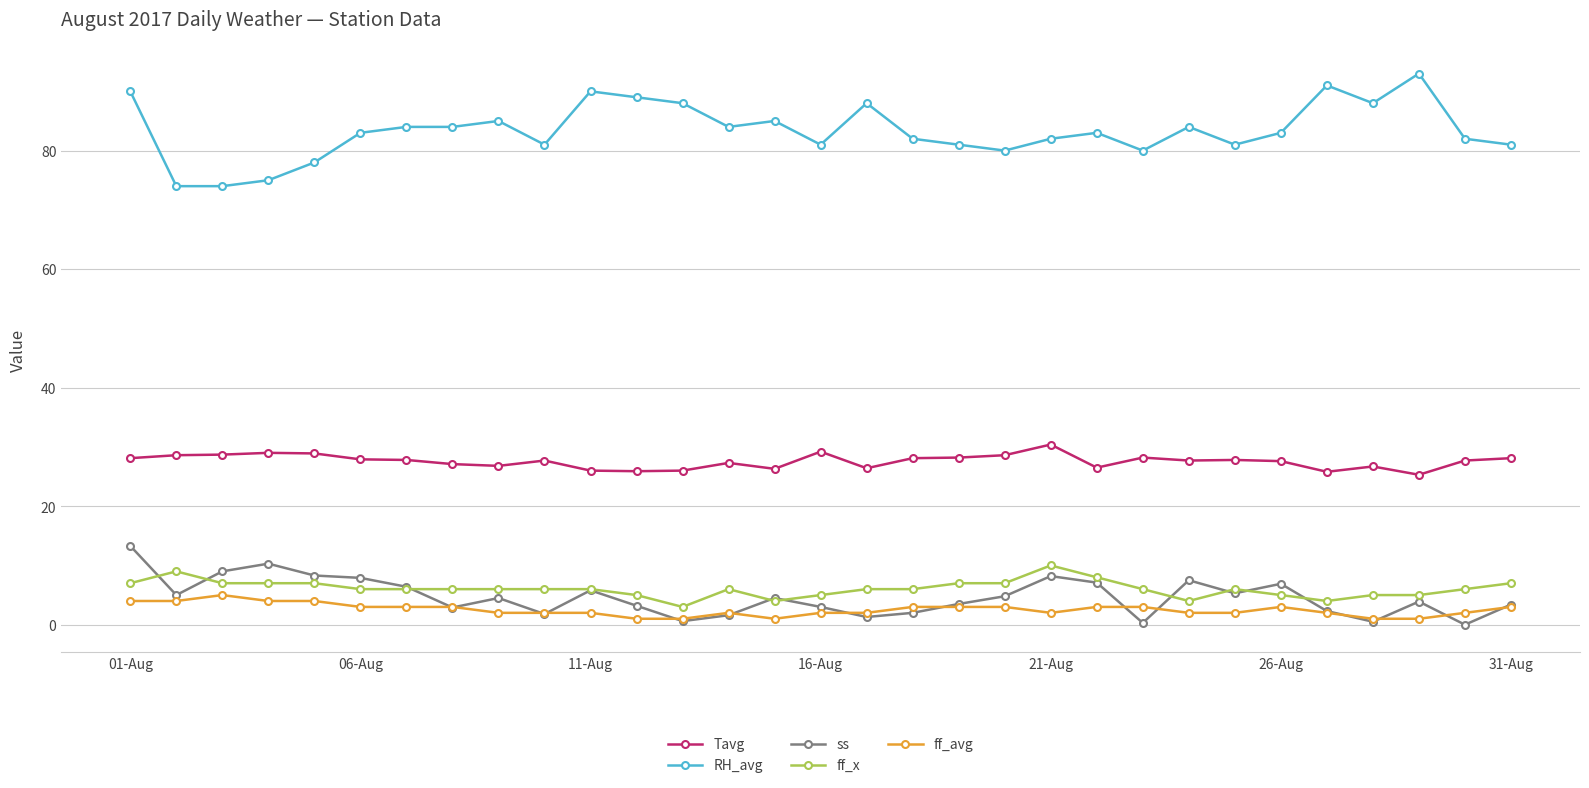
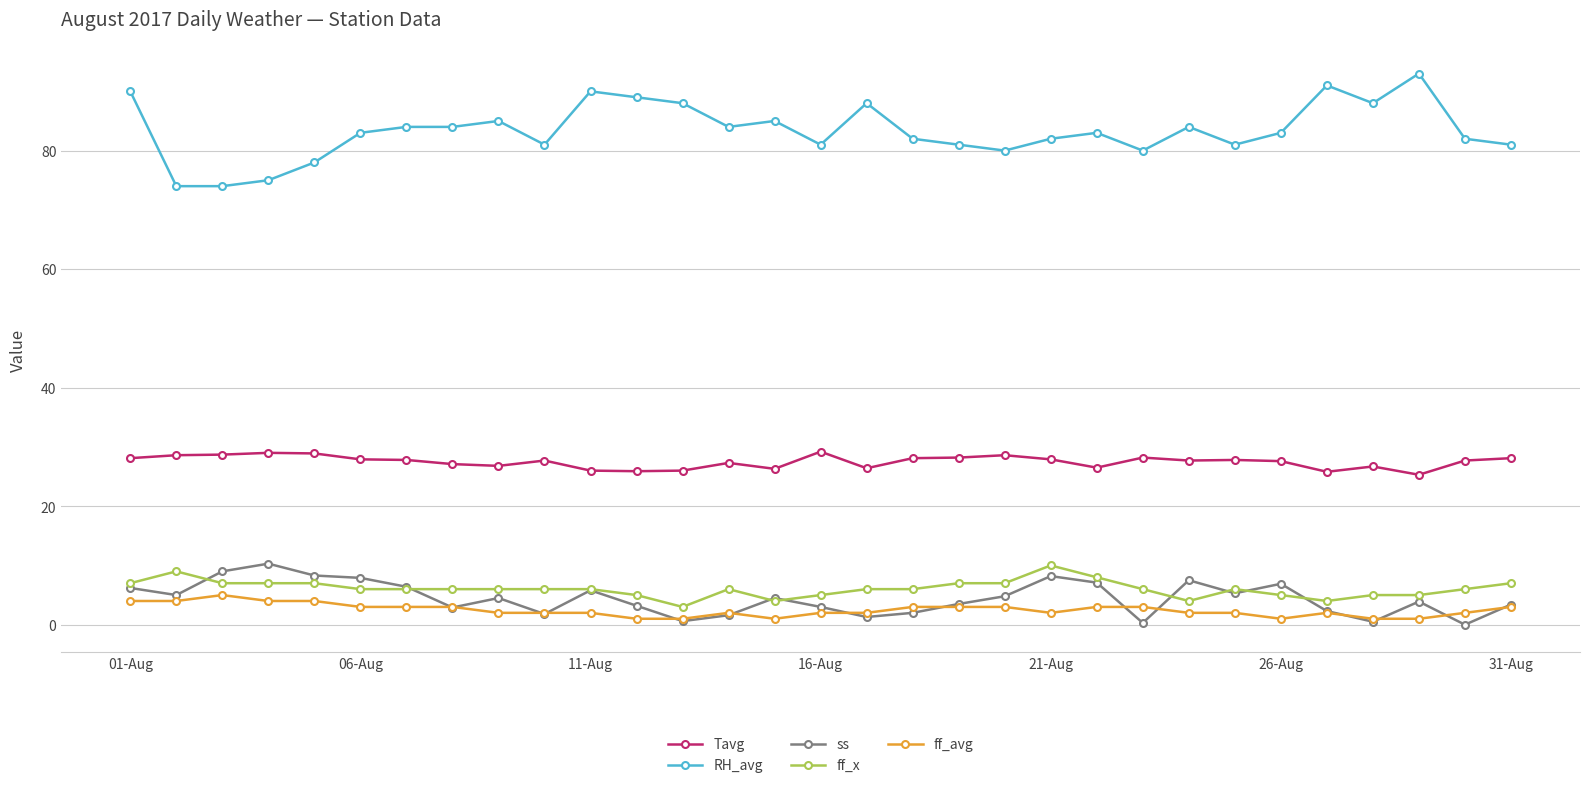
ss, 01-Aug: 13 -> 6
Tavg, 21-Aug: 30 -> 28
ff_avg, 26-Aug: 3 -> 1
